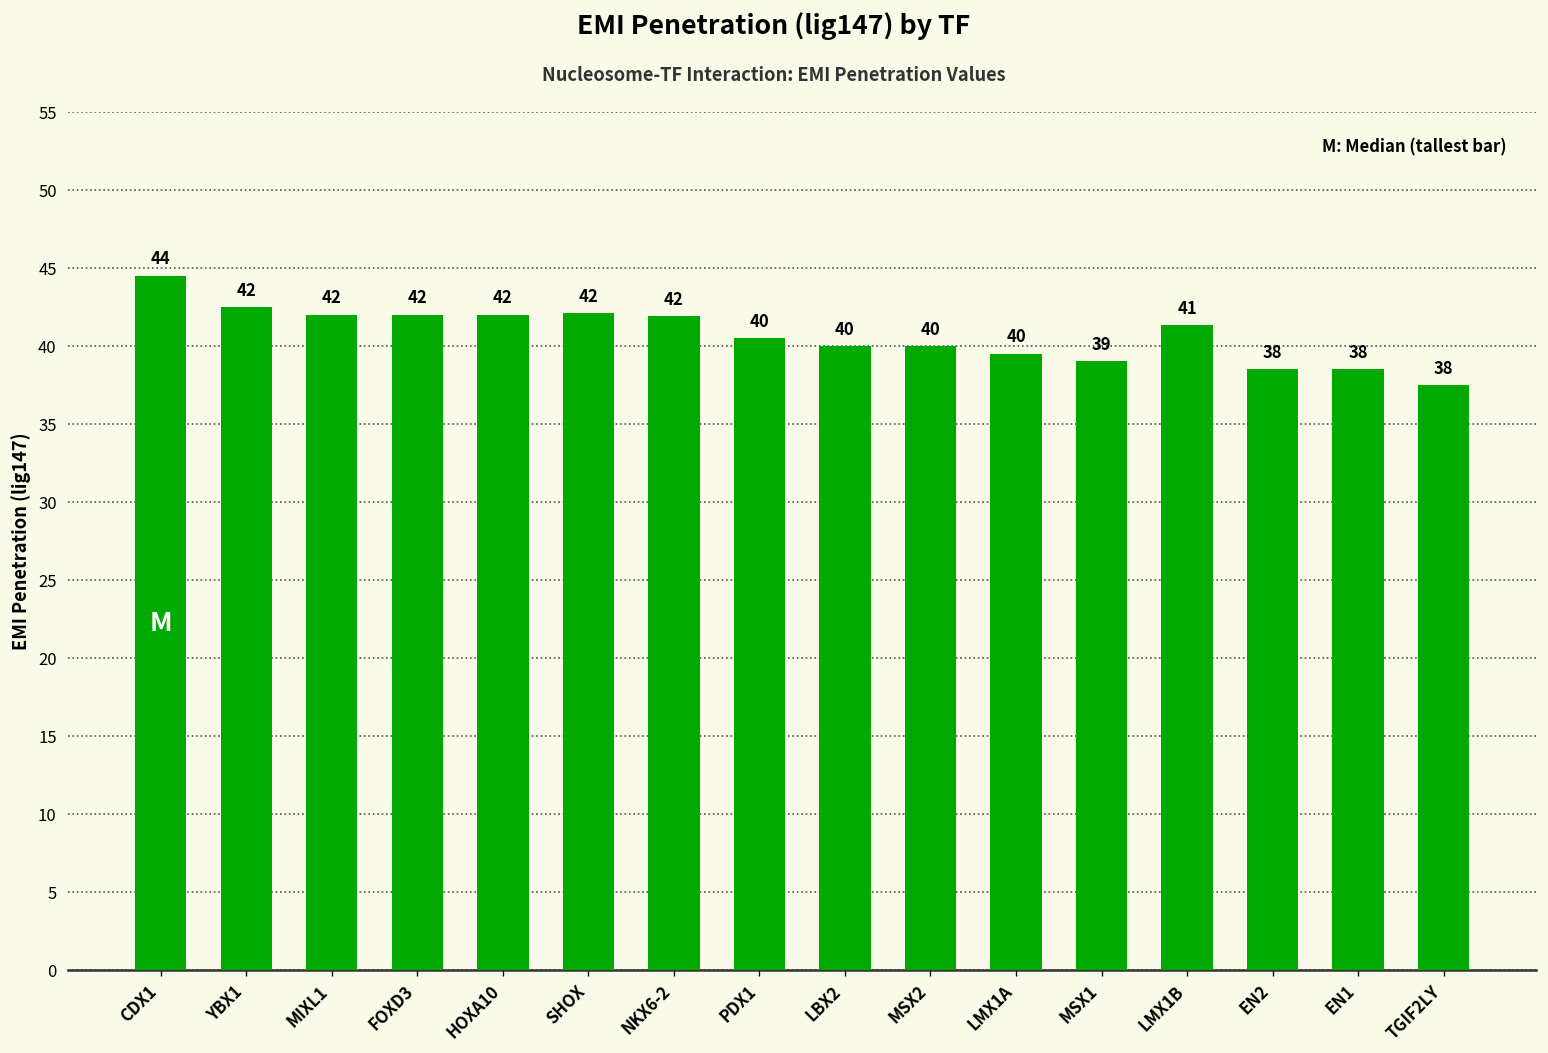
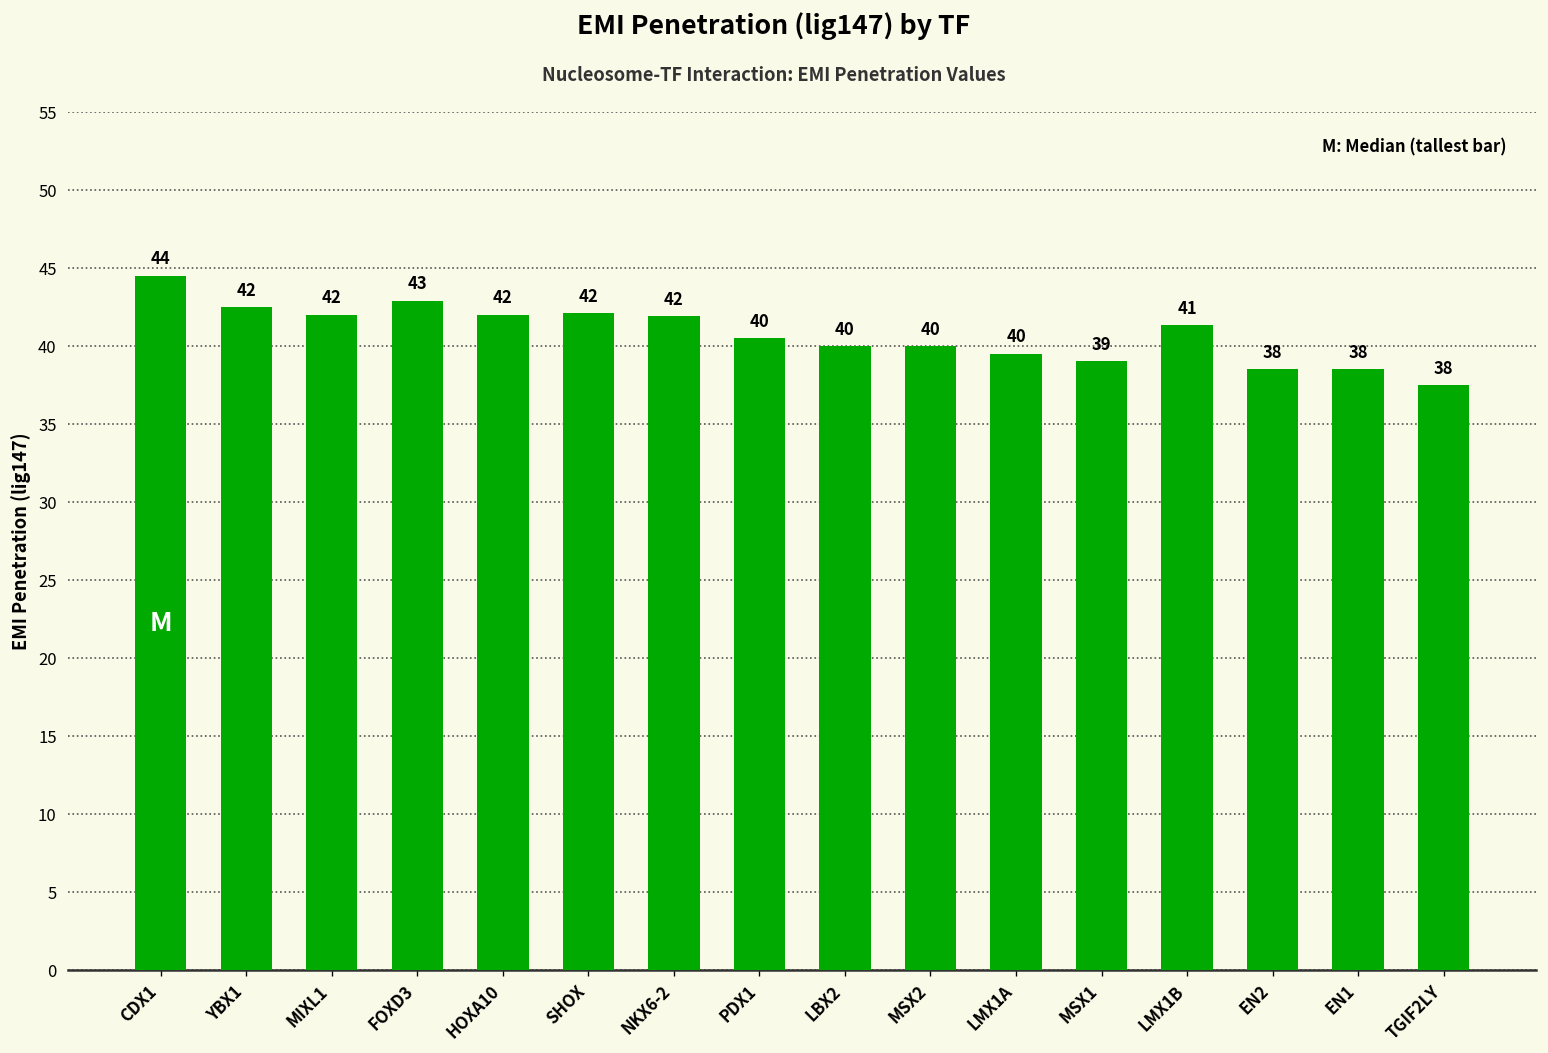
FOXD3: 42 -> 43
